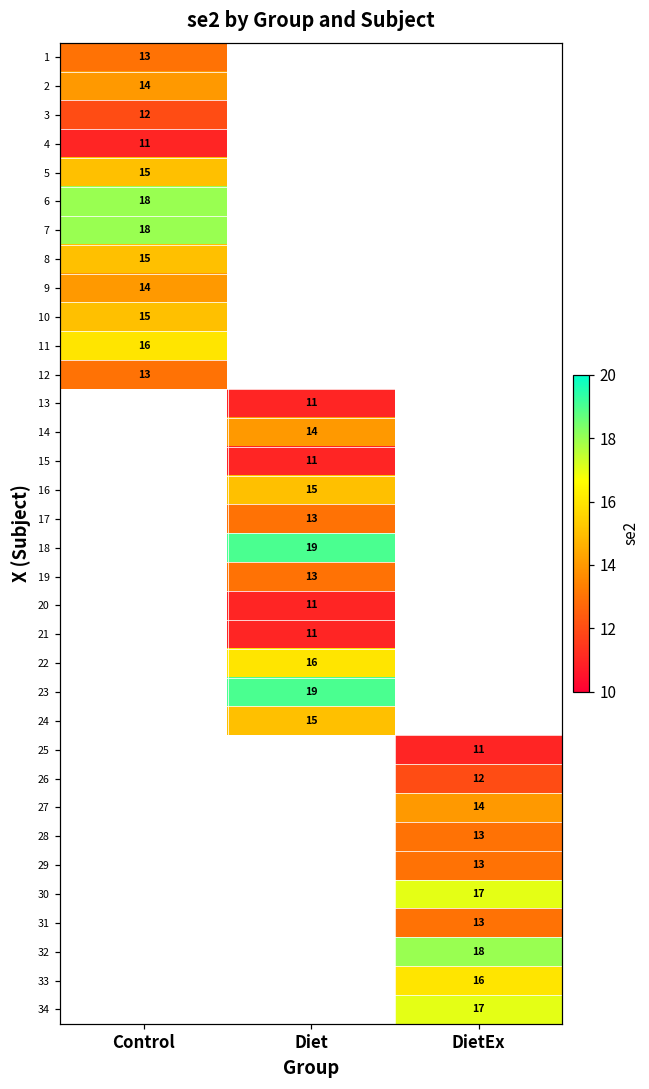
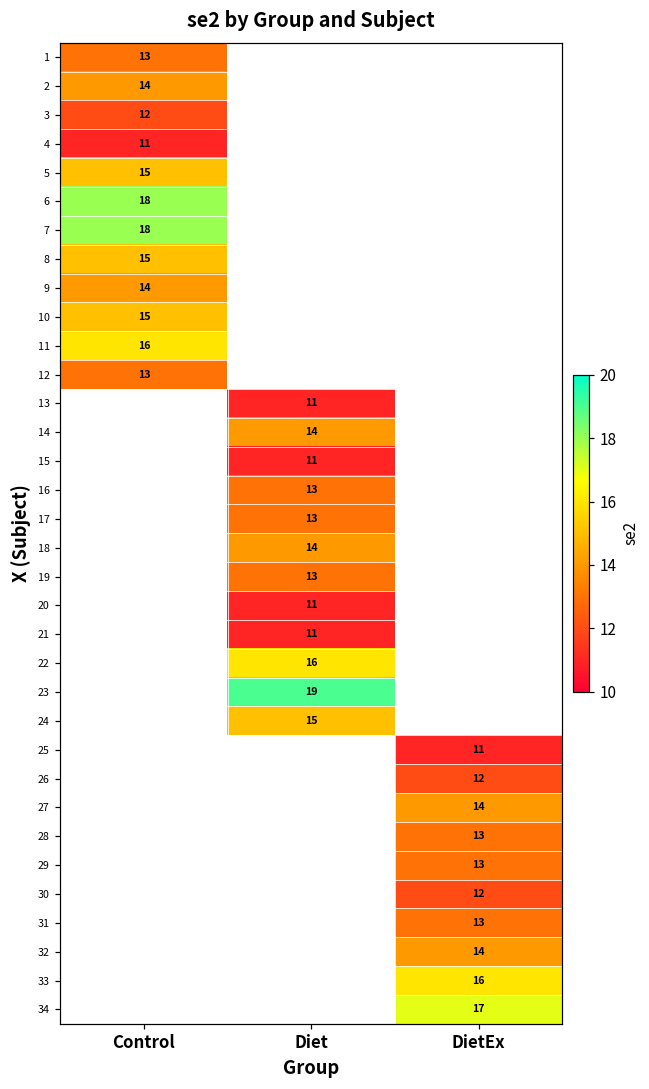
16, Diet: 15 -> 13
18, Diet: 19 -> 14
30, DietEx: 17 -> 12
32, DietEx: 18 -> 14
